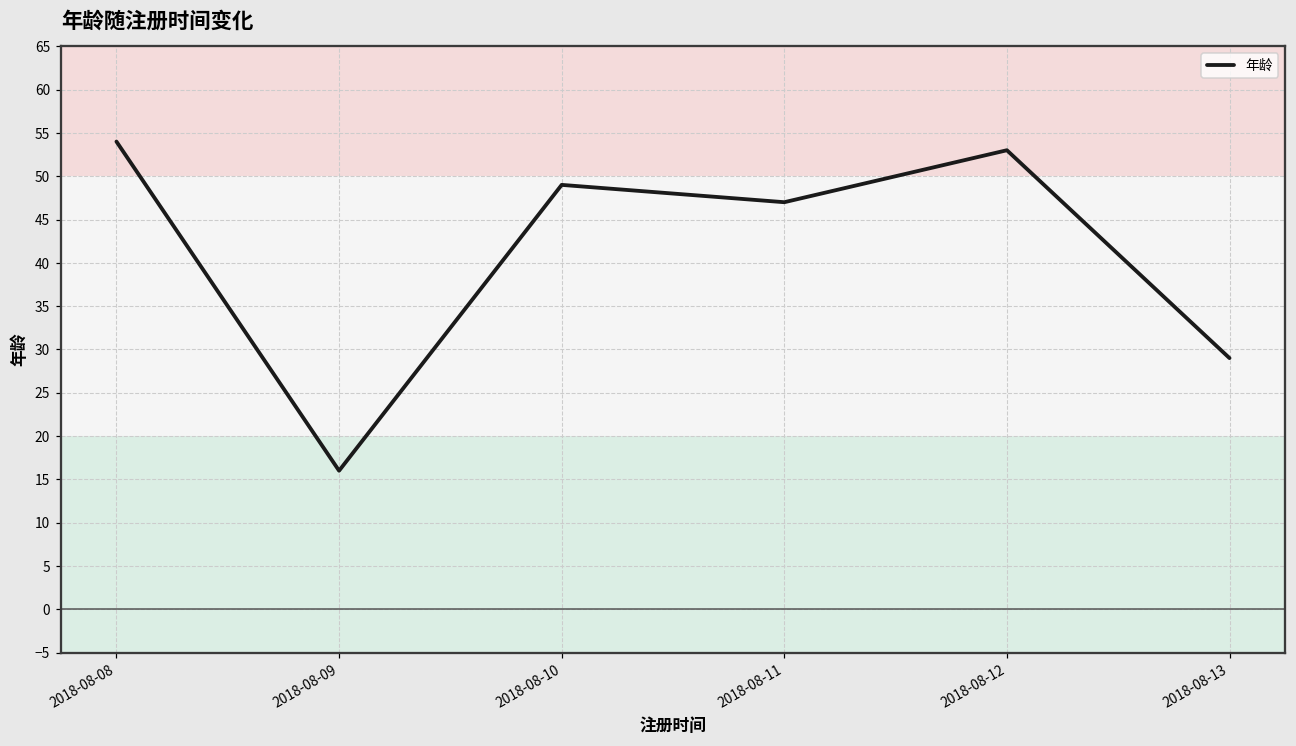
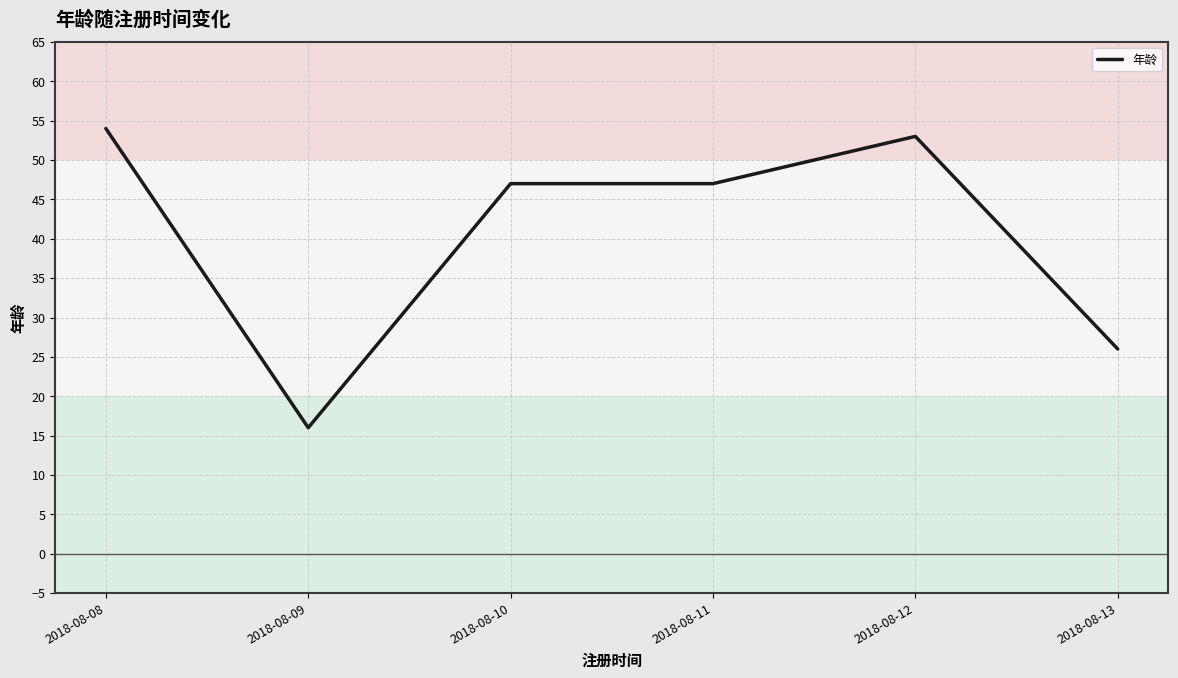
2018-08-10: 49 -> 47
2018-08-13: 29 -> 26
